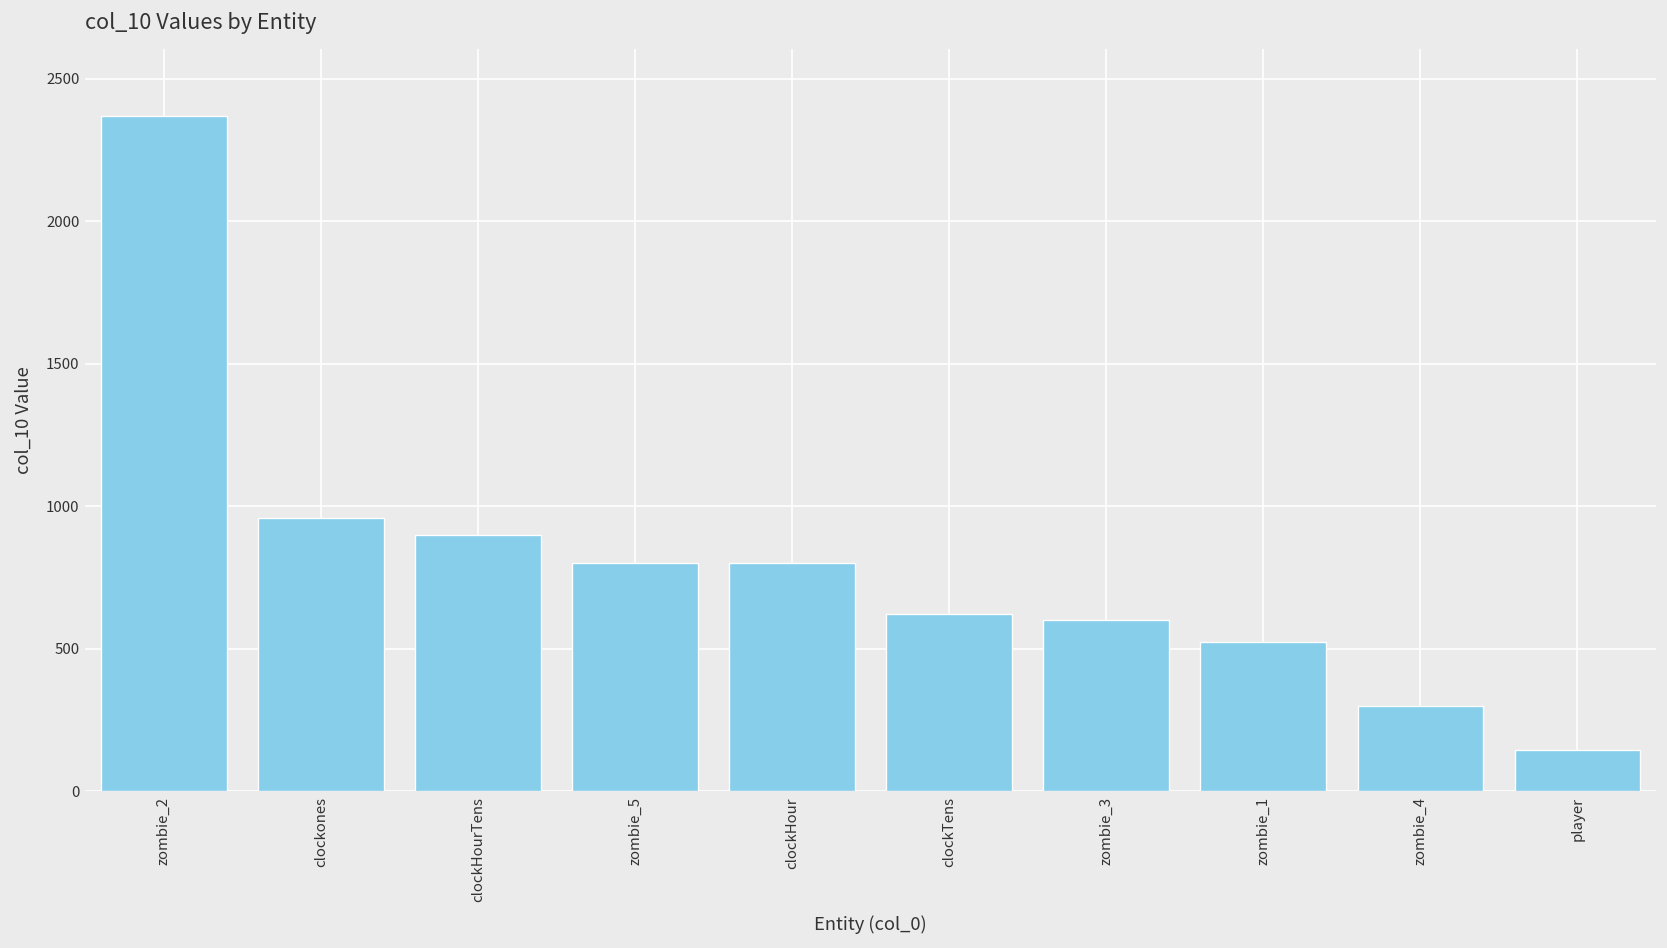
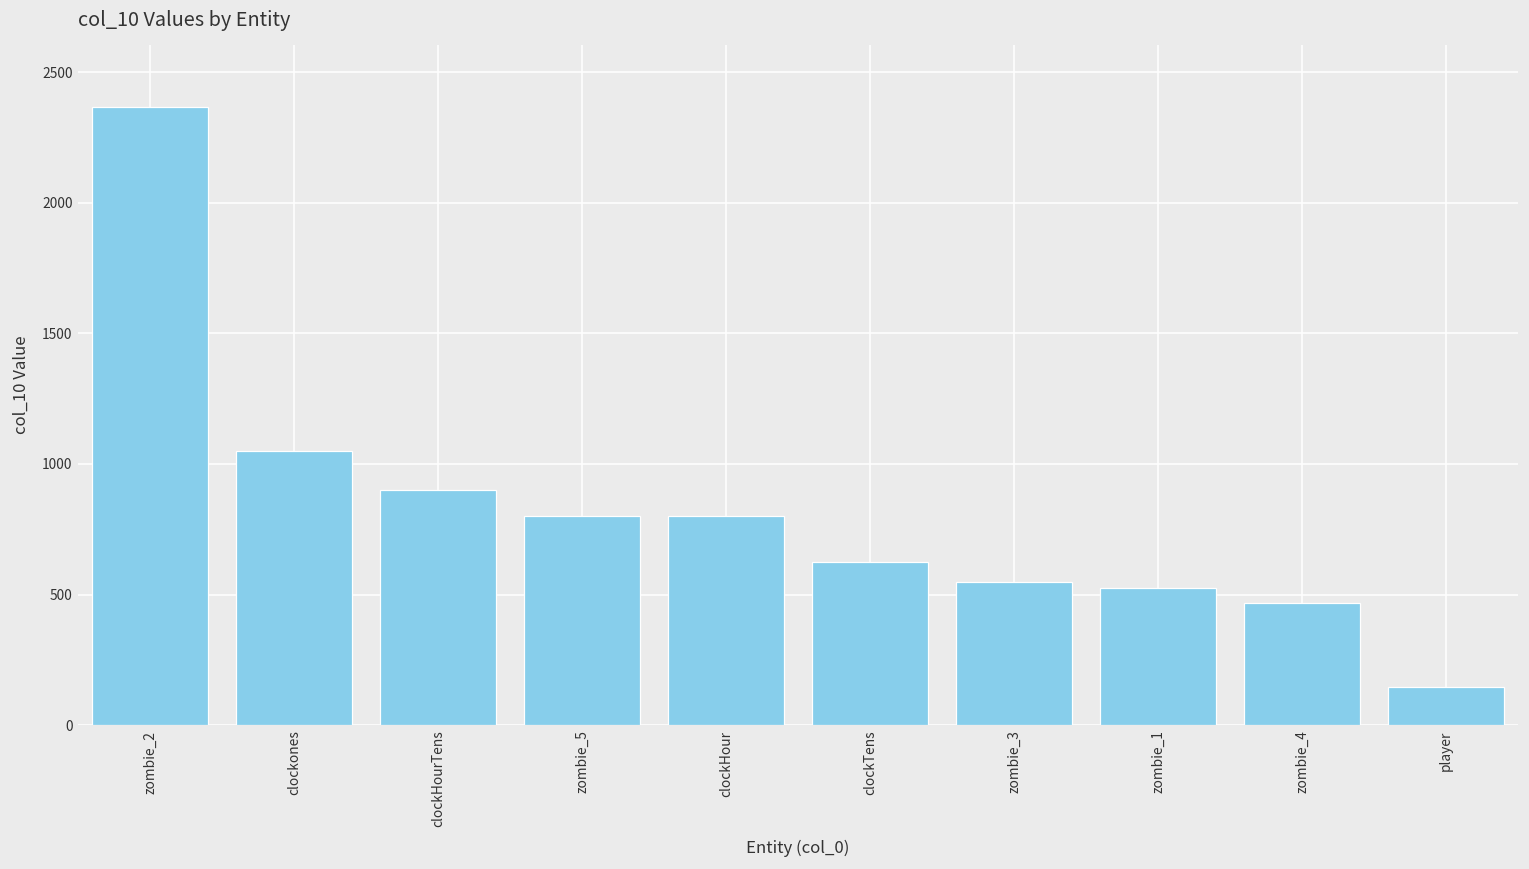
clockones: 960 -> 1050
zombie_3: 600 -> 550
zombie_4: 300 -> 470
